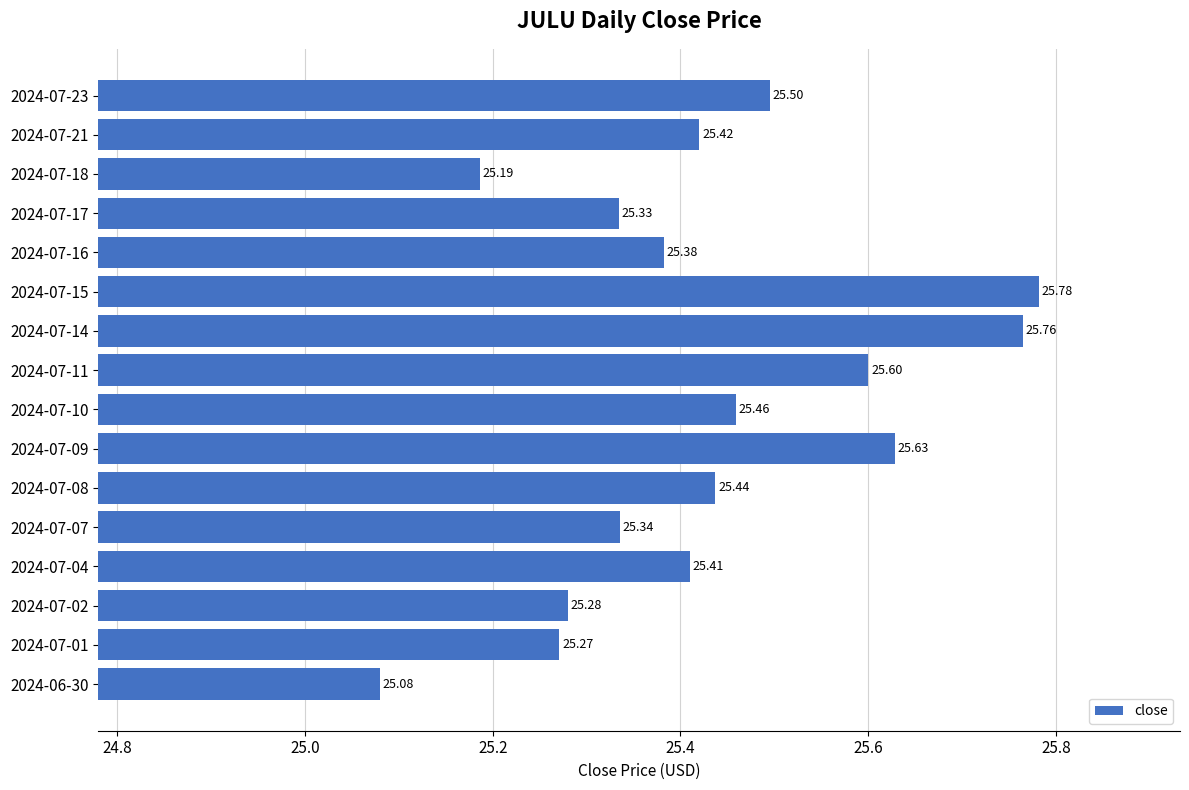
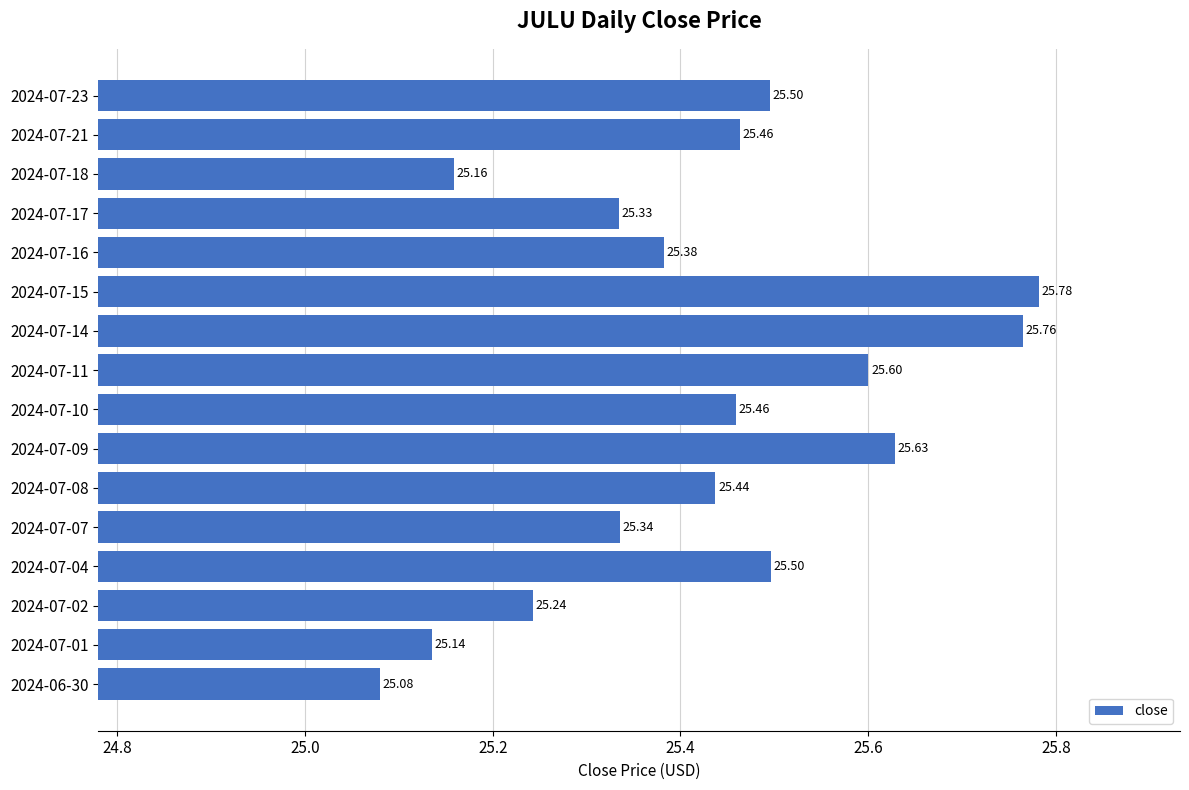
2024-07-21: 25.42 -> 25.46
2024-07-18: 25.19 -> 25.16
2024-07-04: 25.41 -> 25.50
2024-07-02: 25.28 -> 25.24
2024-07-01: 25.27 -> 25.14
